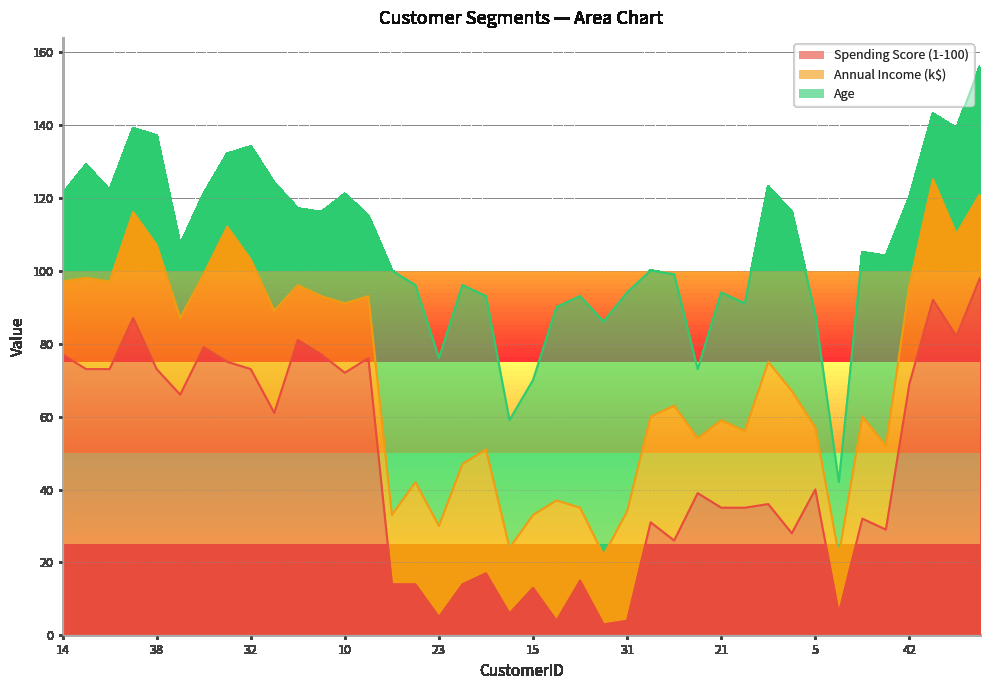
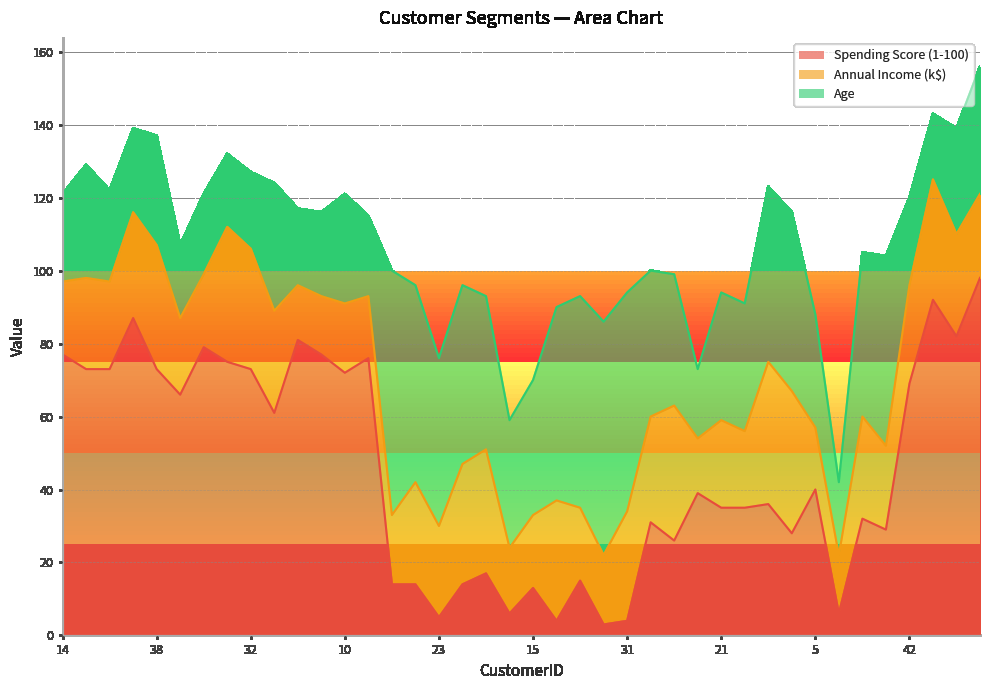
Annual Income (k$), 32: 30 -> 33
Age, 32: 31 -> 21
